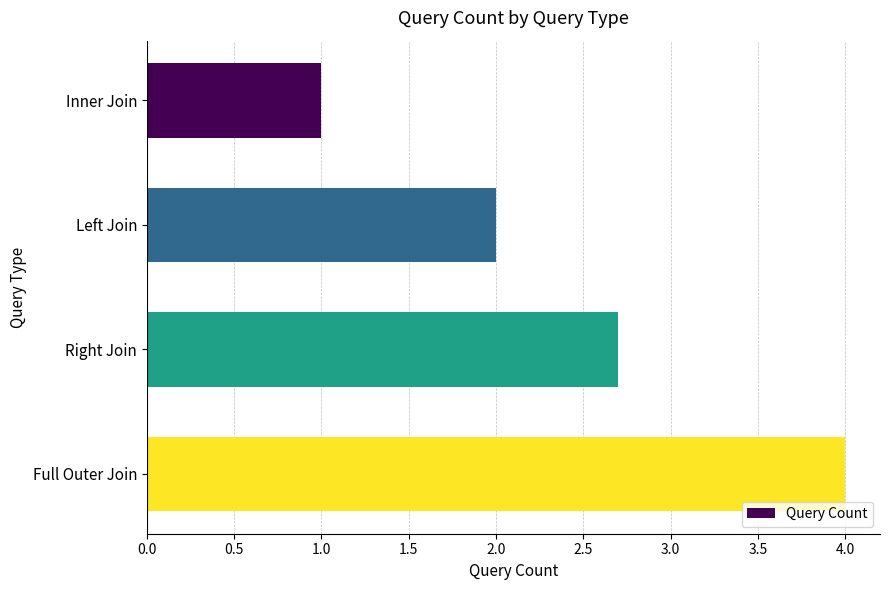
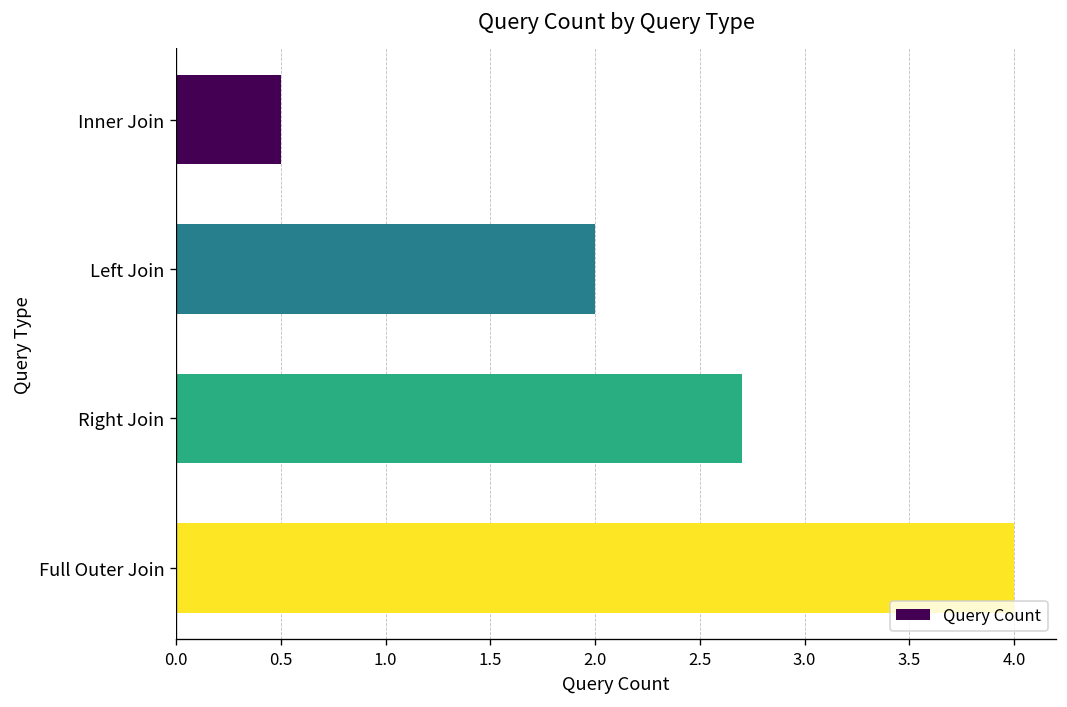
Inner Join: 1.0 -> 0.5
